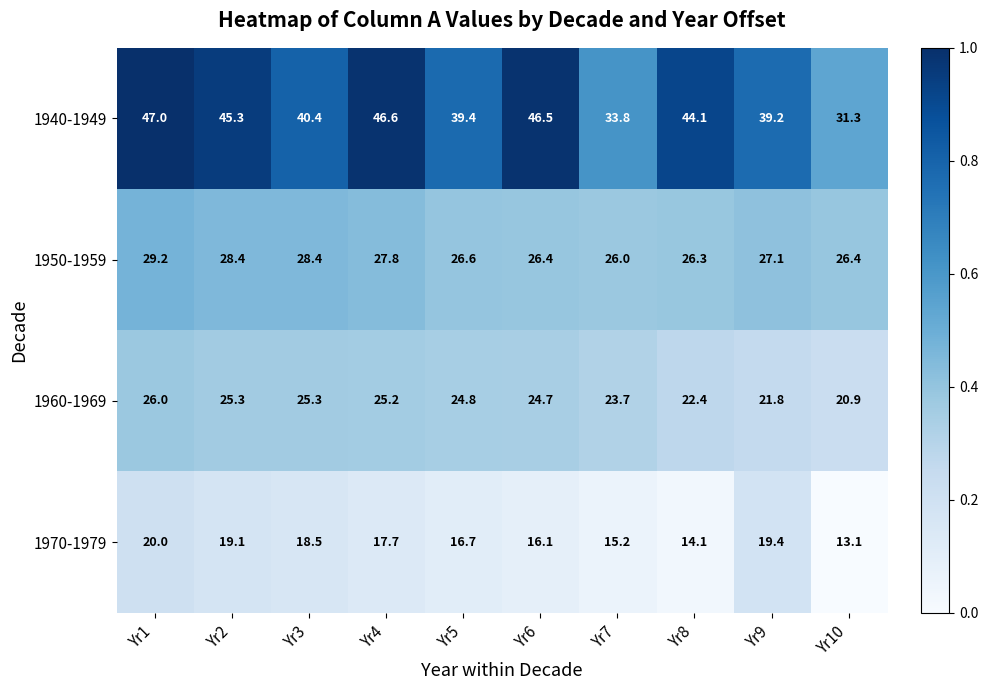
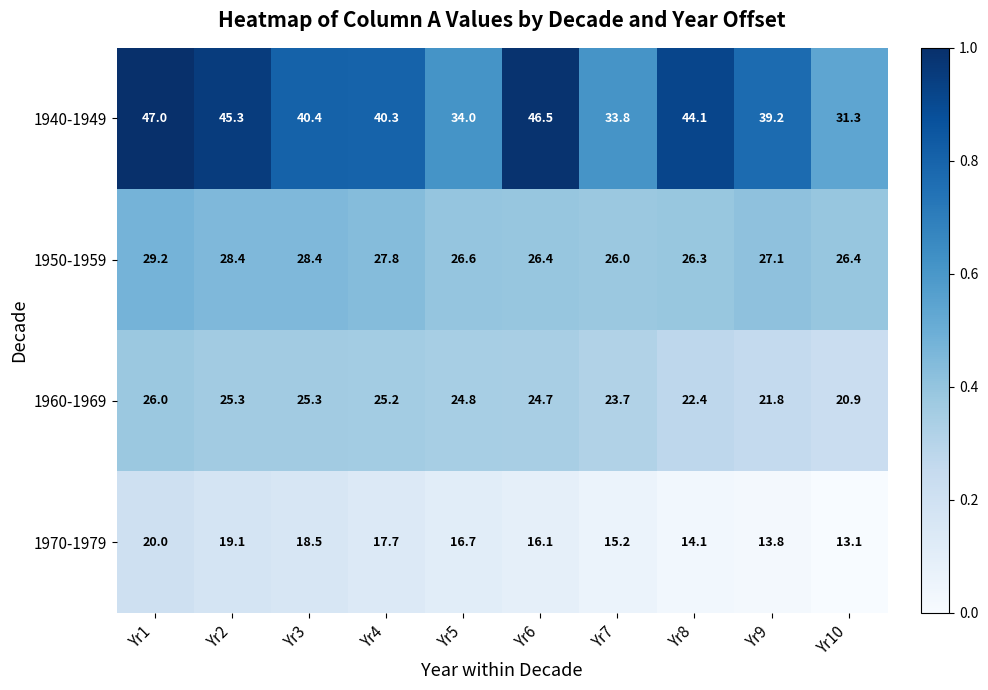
1940-1949, Yr4: 46.6 -> 40.3
1940-1949, Yr5: 39.4 -> 34.0
1970-1979, Yr9: 19.4 -> 13.8
